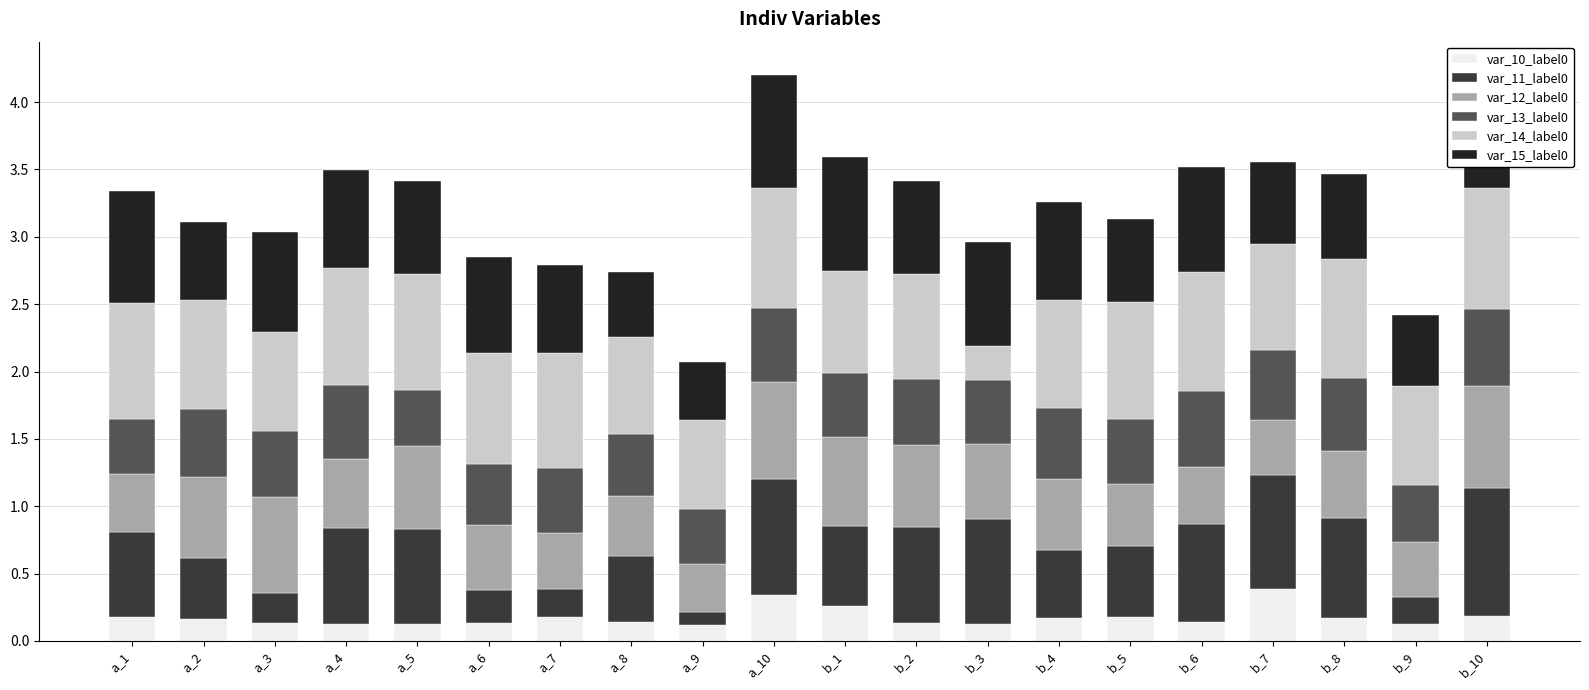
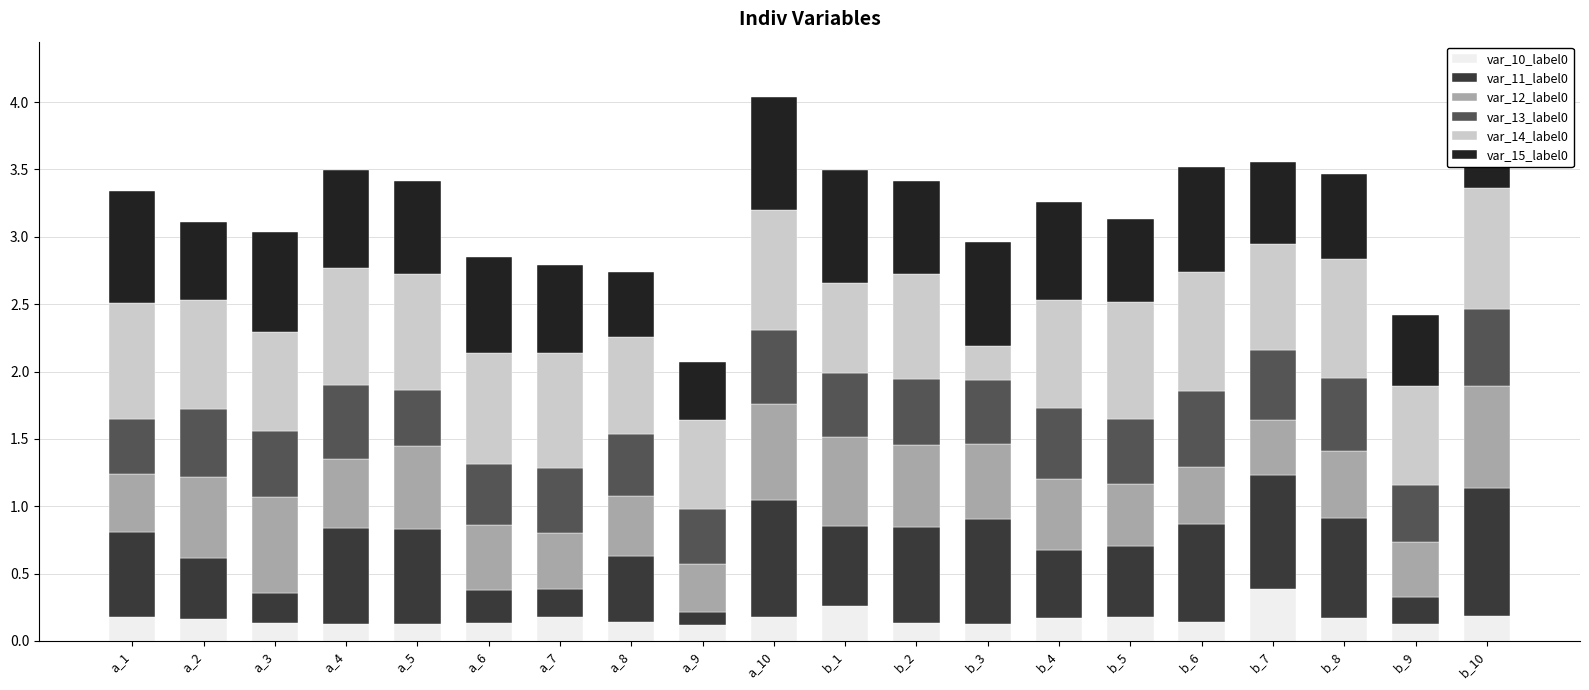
var_10_label0, a_10: 0.34 -> 0.18
var_14_label0, b_1: 0.76 -> 0.66
